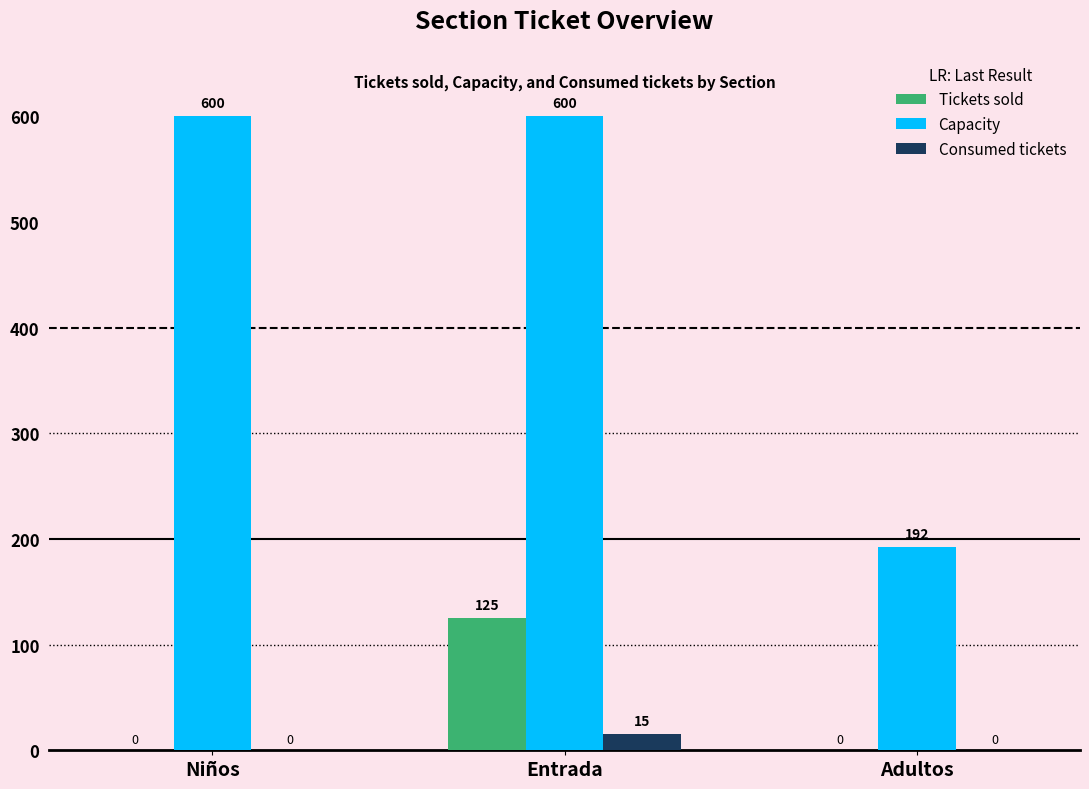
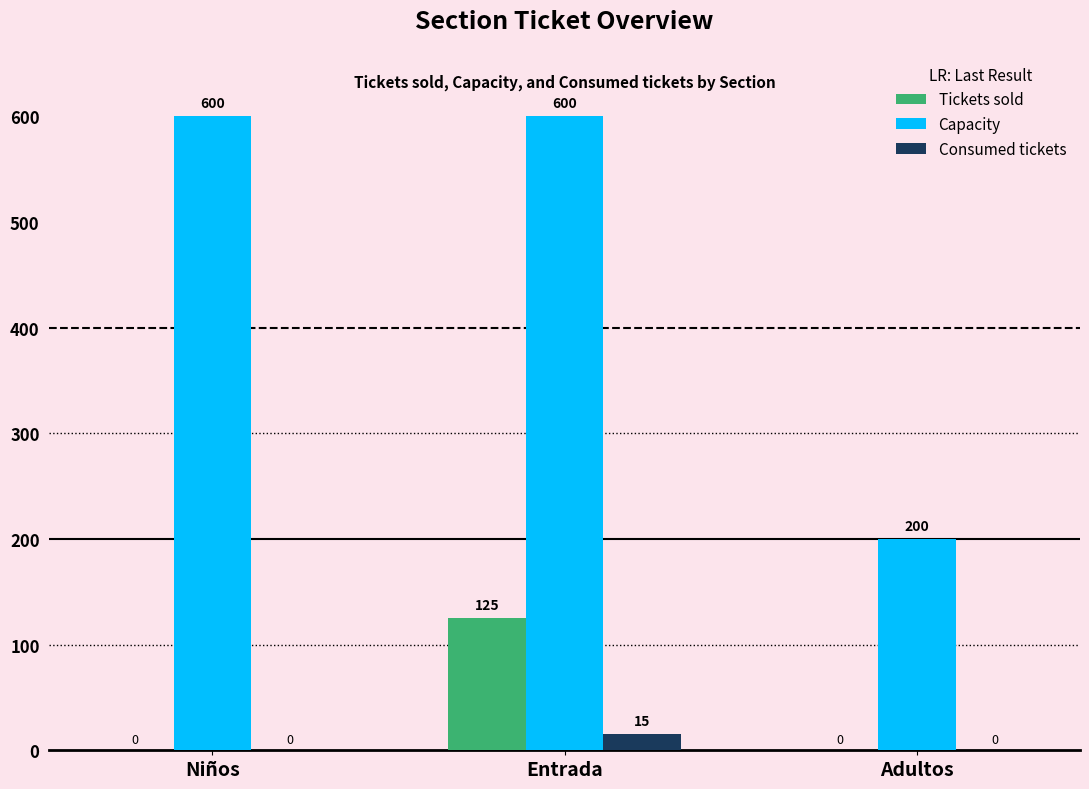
Capacity, Adultos: 192 -> 200
